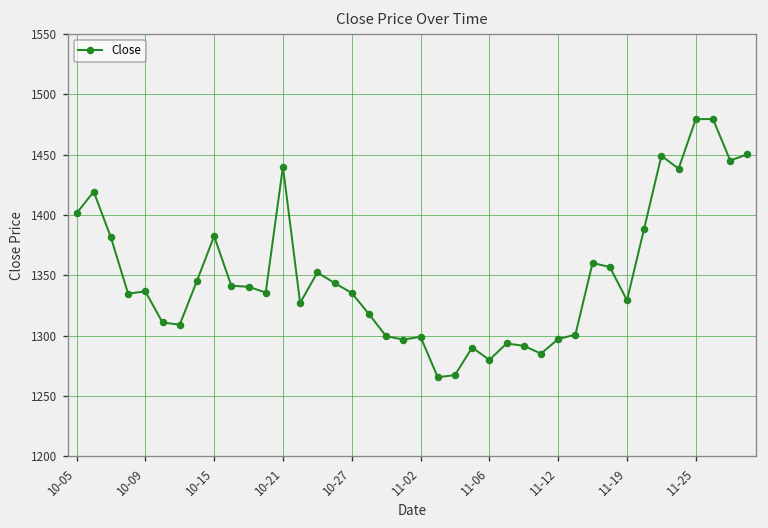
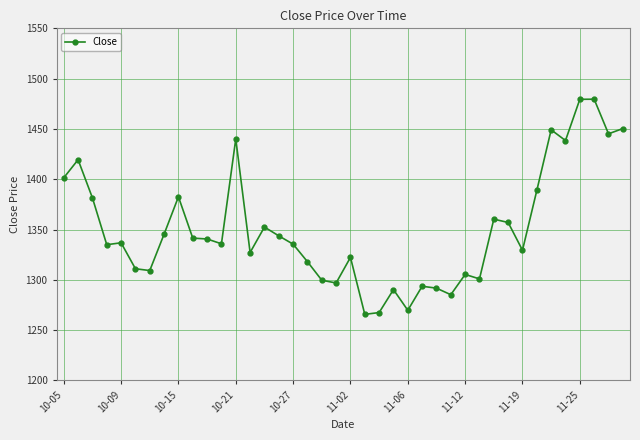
11-02: 1299 -> 1322
11-06: 1280 -> 1270
11-12: 1297 -> 1305
